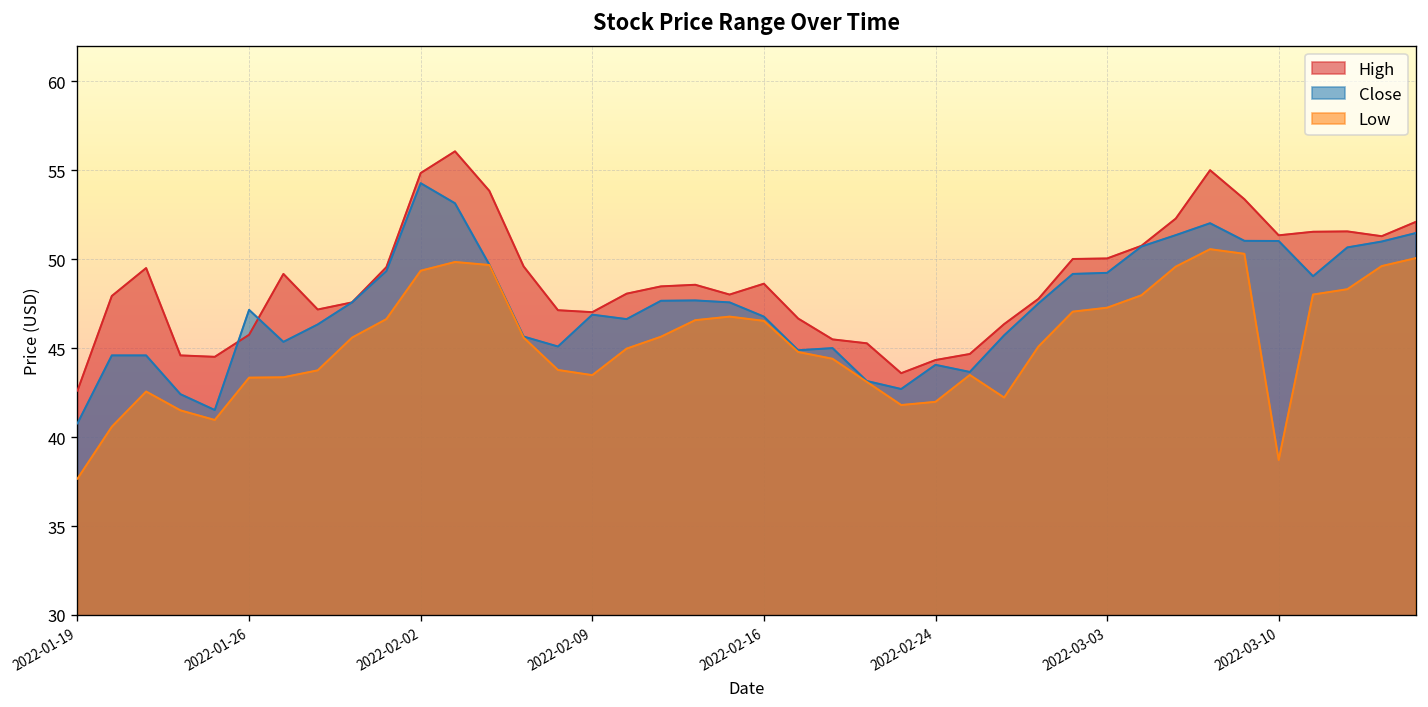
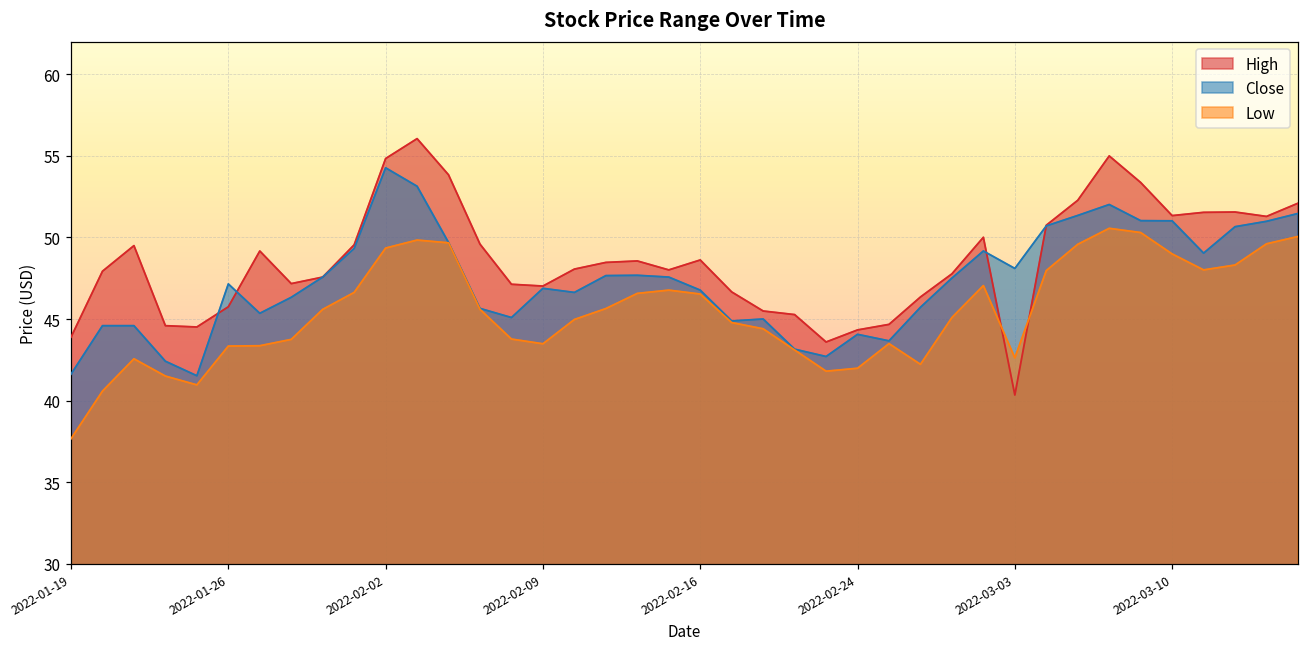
High, 2022-01-19: 42.6 -> 43.9
Close, 2022-01-19: 40.8 -> 41.6
High, 2022-03-03: 50.0 -> 40.3
Close, 2022-03-03: 49.2 -> 48.1
Low, 2022-03-03: 47.3 -> 42.6
Low, 2022-03-10: 38.7 -> 49.0
